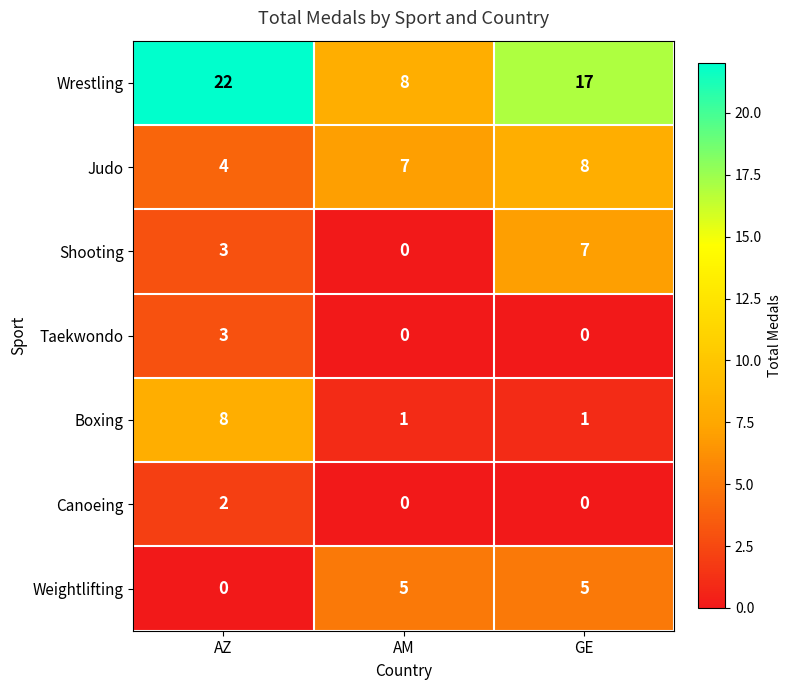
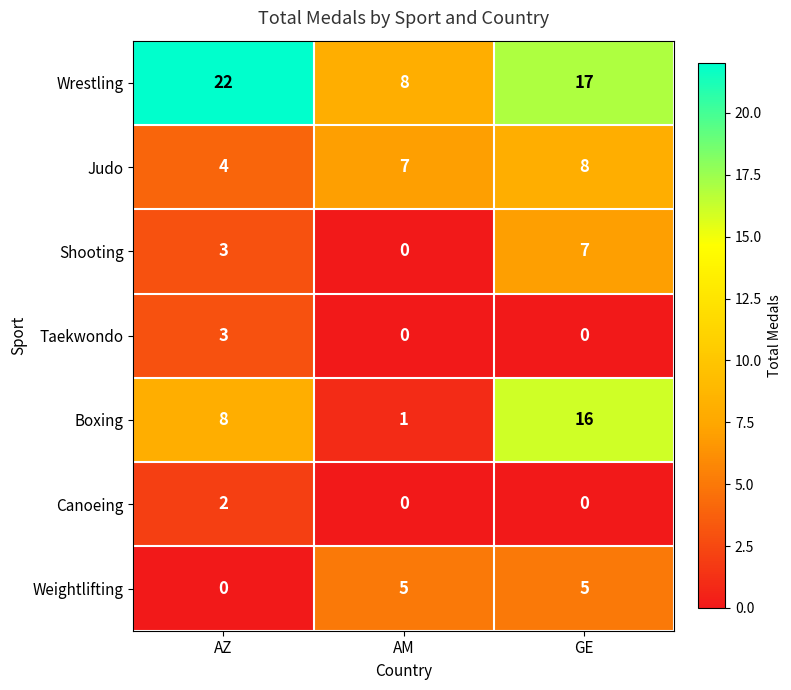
Boxing, GE: 1 -> 16
